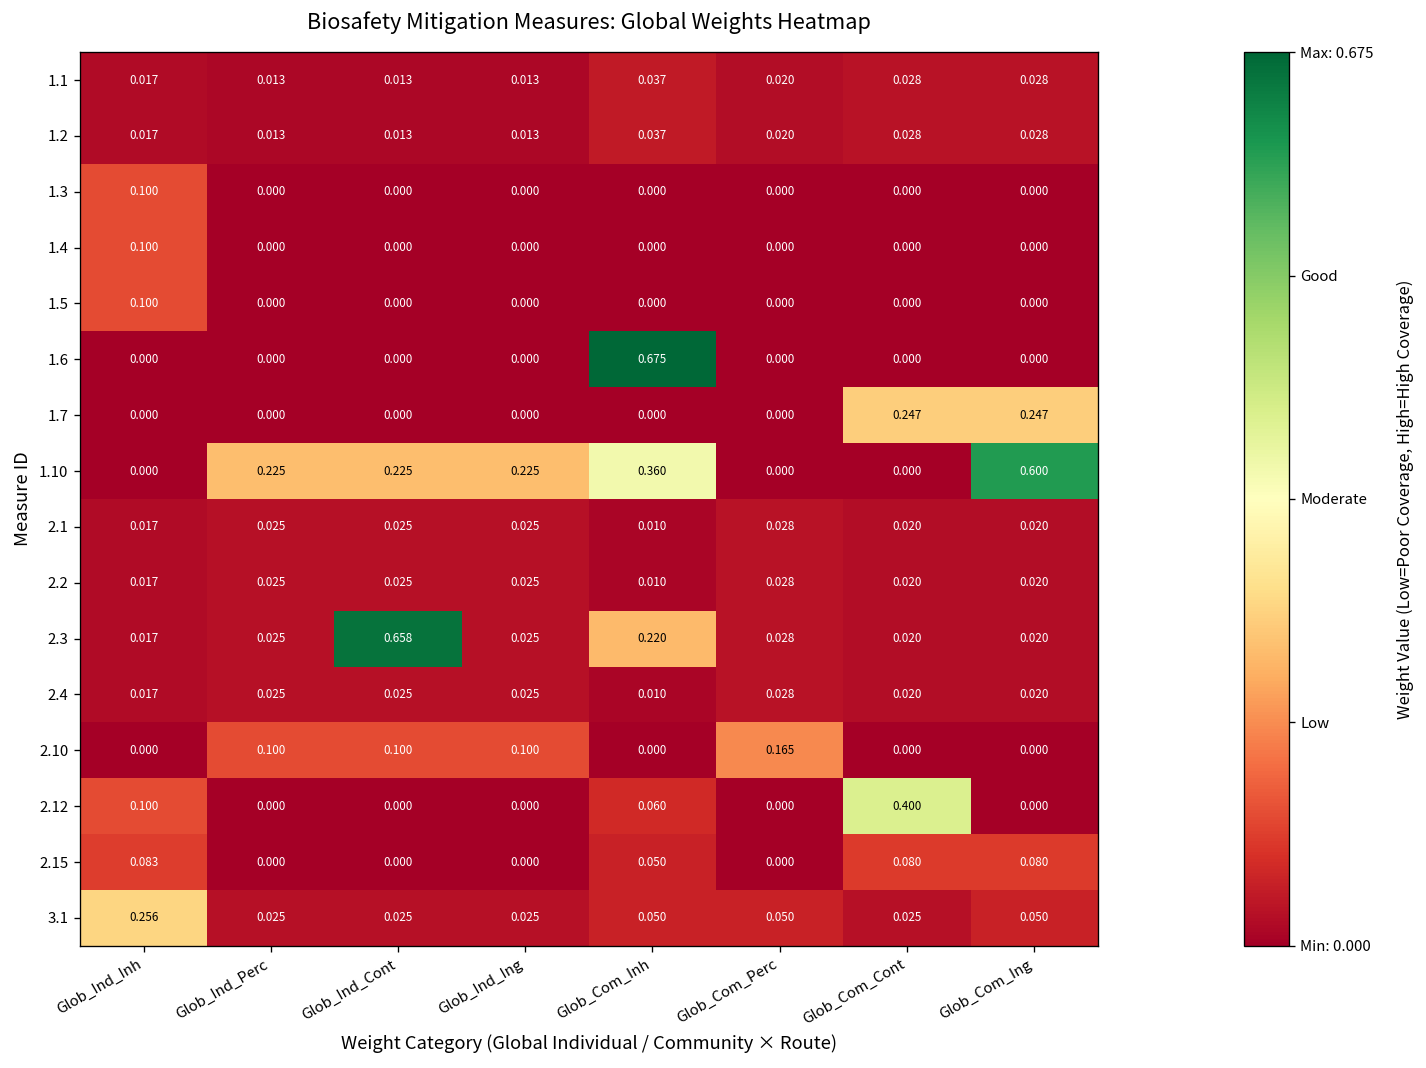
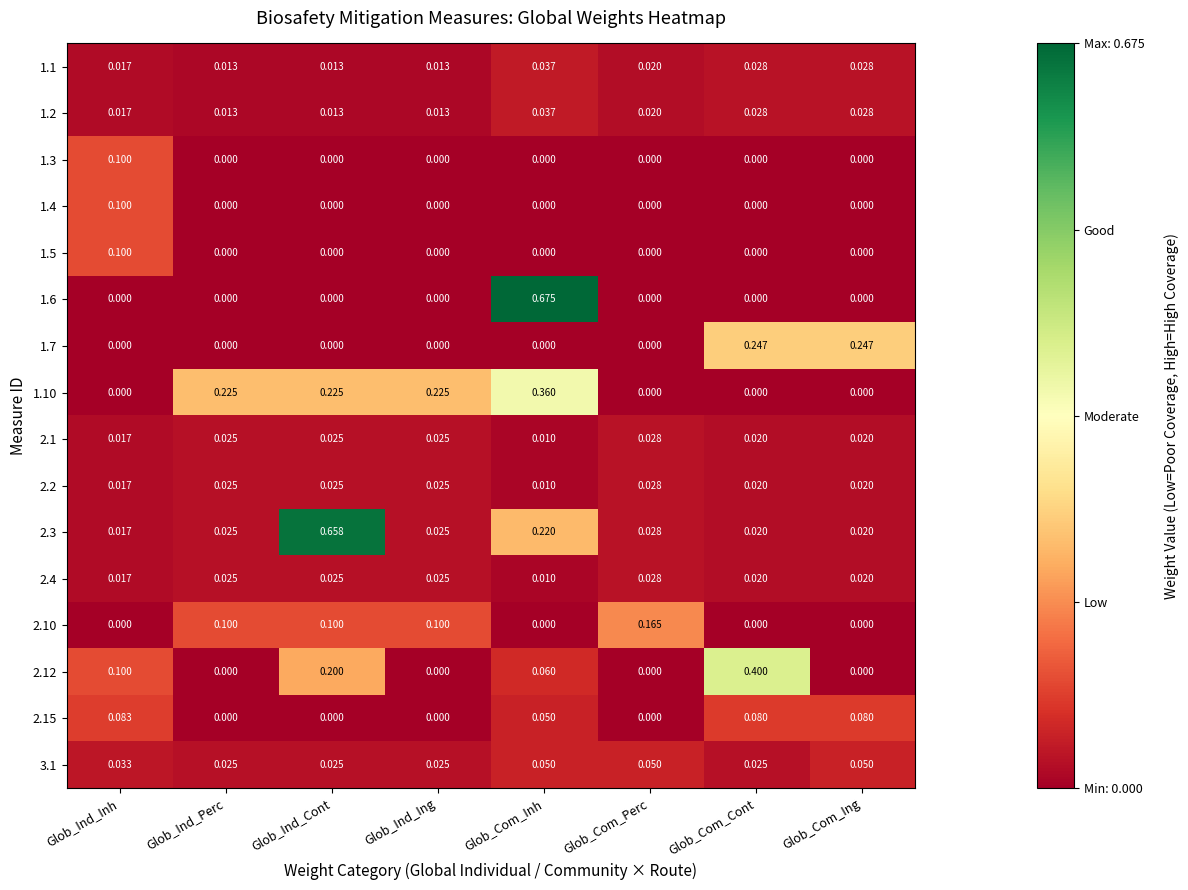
1.10, Glob_Com_Ing: 0.600 -> 0.000
2.12, Glob_Ind_Cont: 0.000 -> 0.200
3.1, Glob_Ind_Inh: 0.256 -> 0.033
